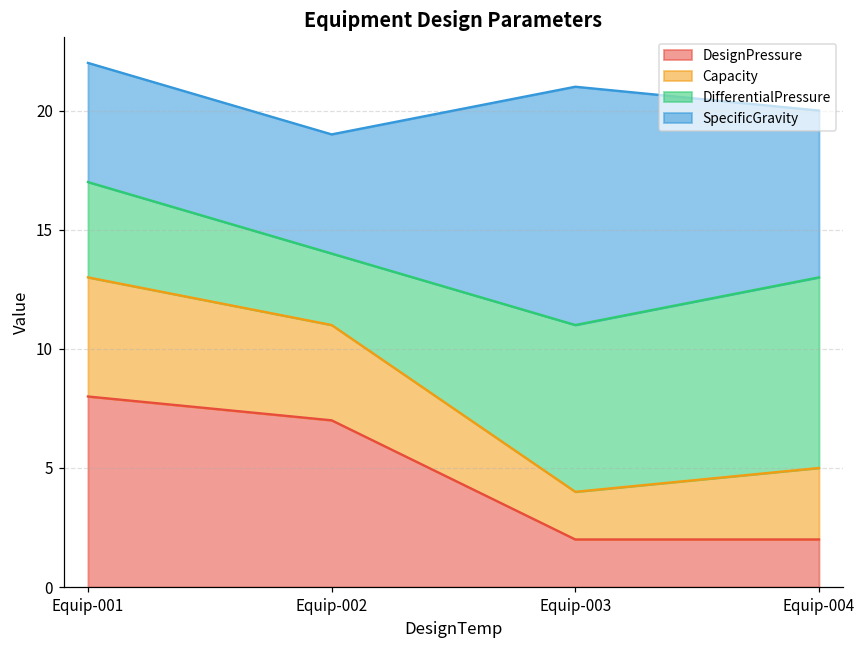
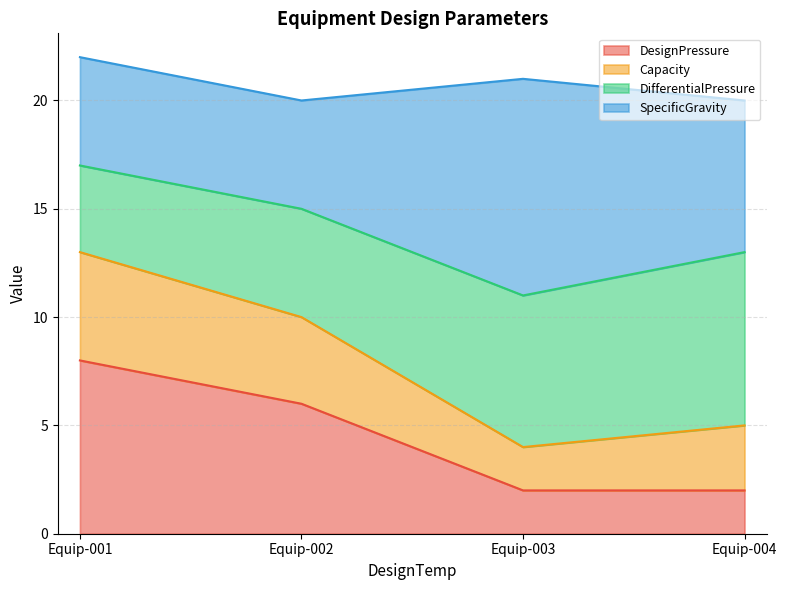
DesignPressure, Equip-002: 7 -> 6
DifferentialPressure, Equip-002: 3 -> 5
